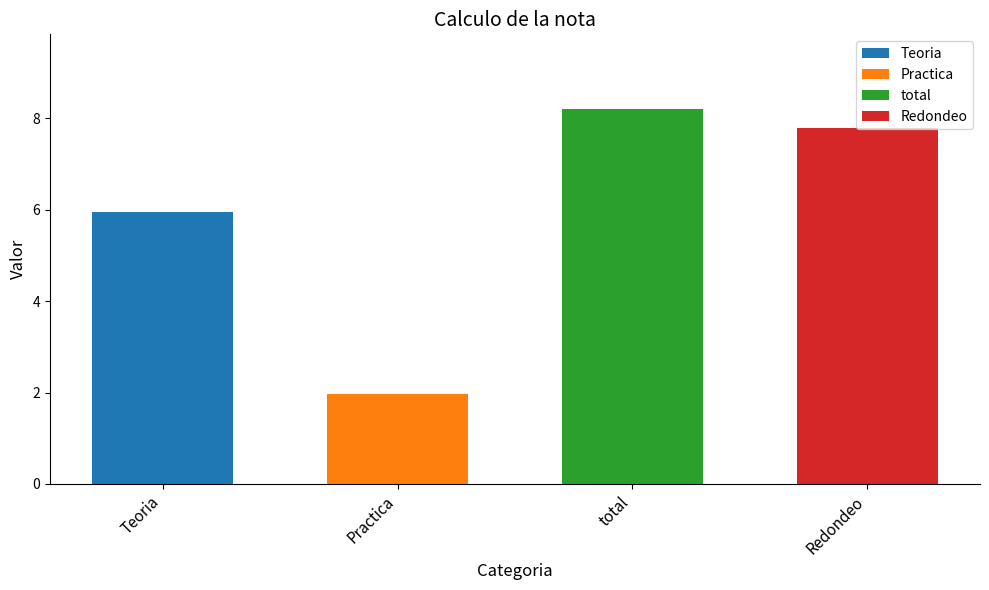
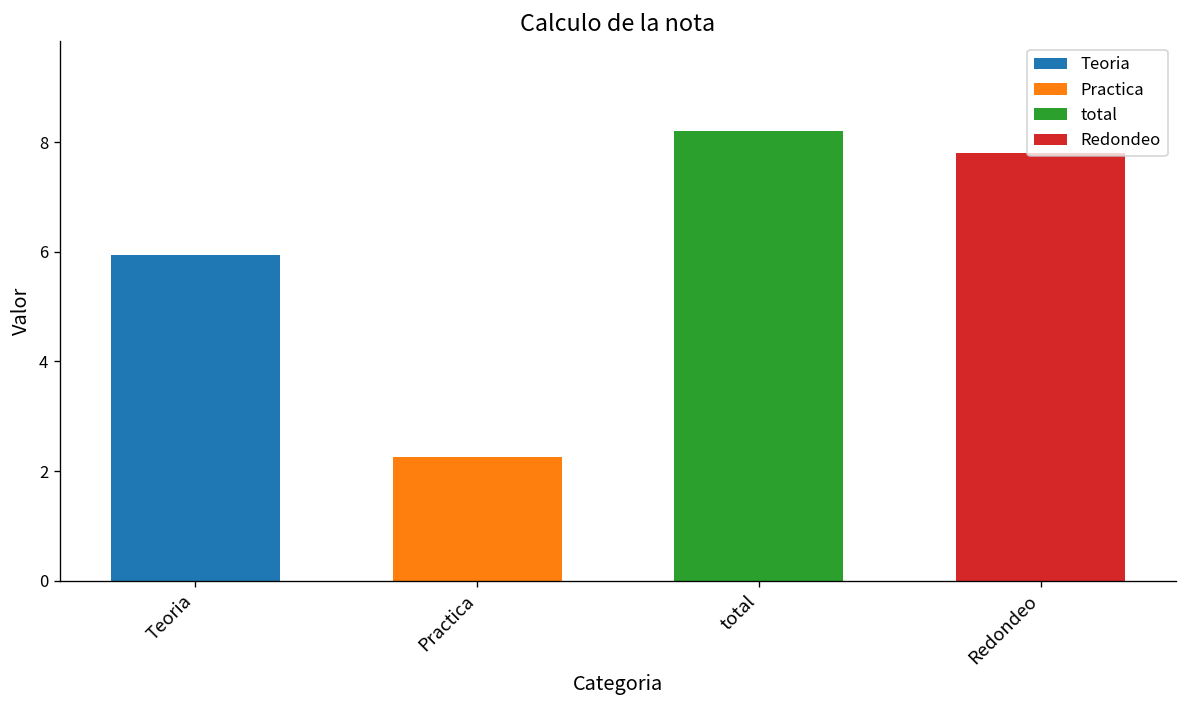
Practica: 2.0 -> 2.3
